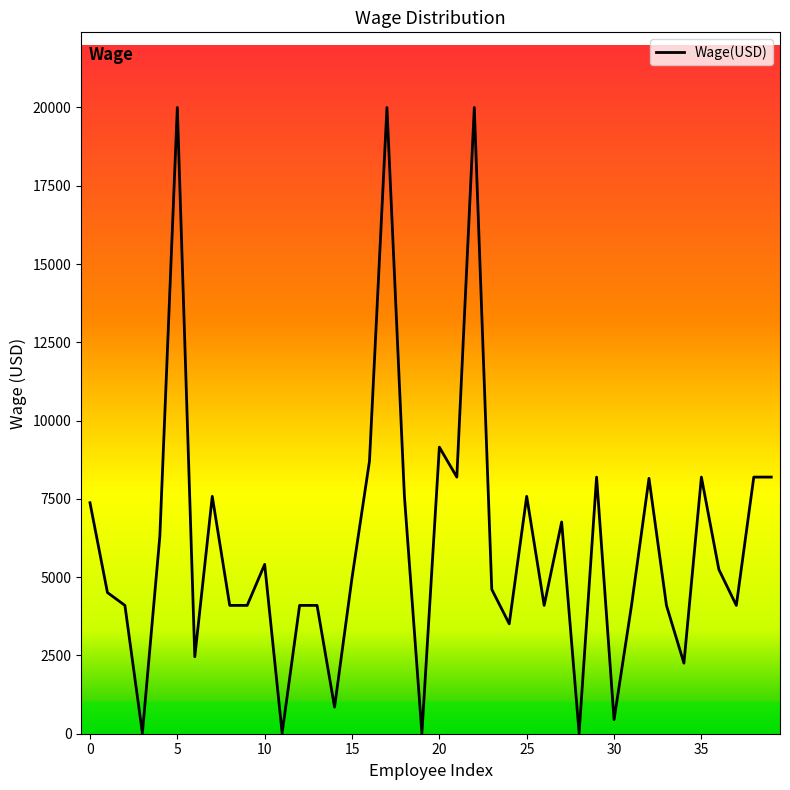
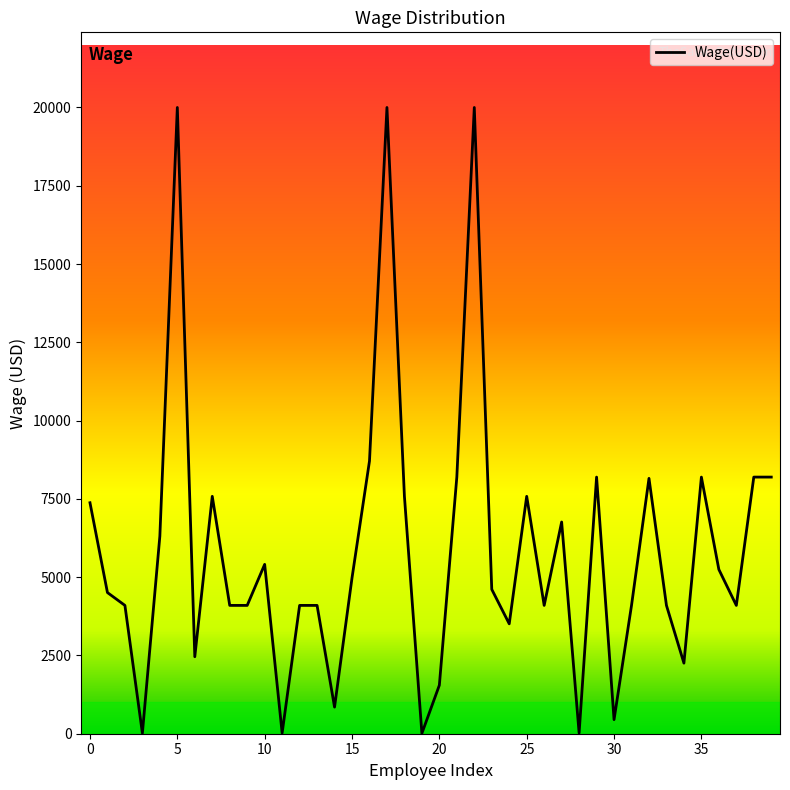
20: 9200 -> 1600
